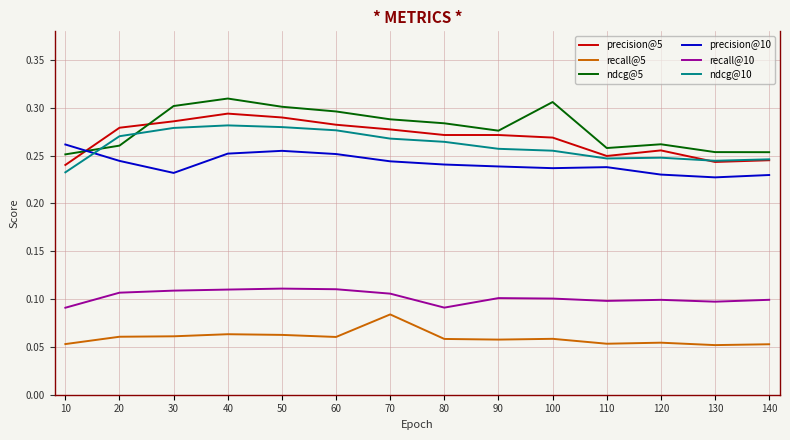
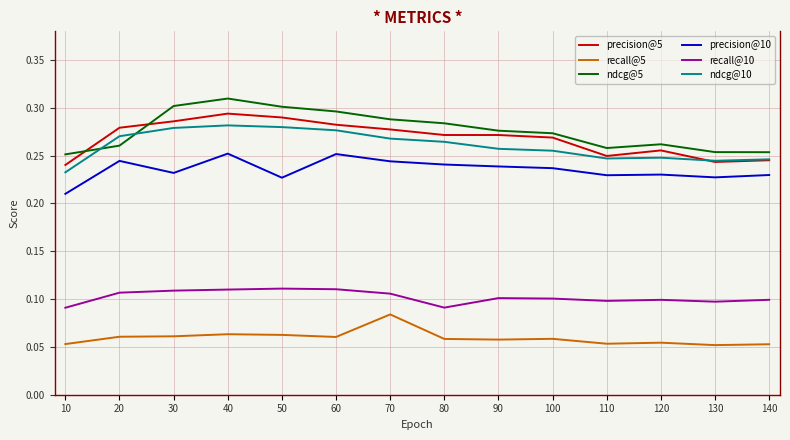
precision@10, 10: 0.26 -> 0.21
precision@10, 50: 0.26 -> 0.23
ndcg@5, 100: 0.31 -> 0.27
precision@10, 110: 0.24 -> 0.23
